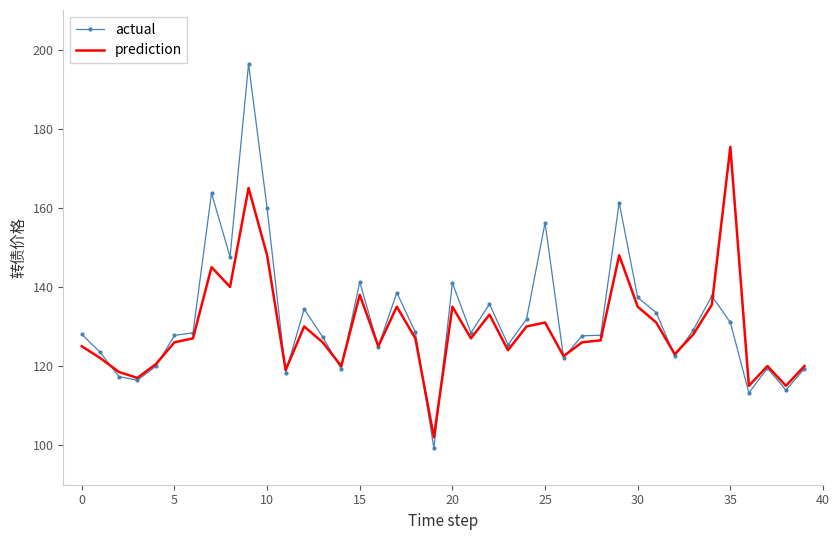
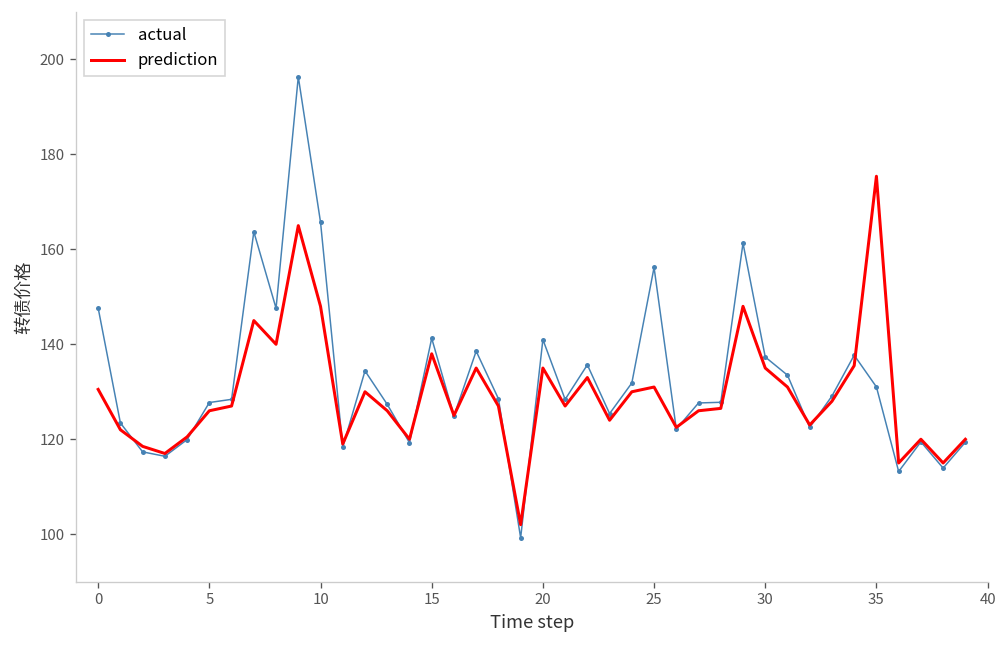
actual, 0: 128 -> 148
prediction, 0: 125 -> 131
actual, 10: 160 -> 166
